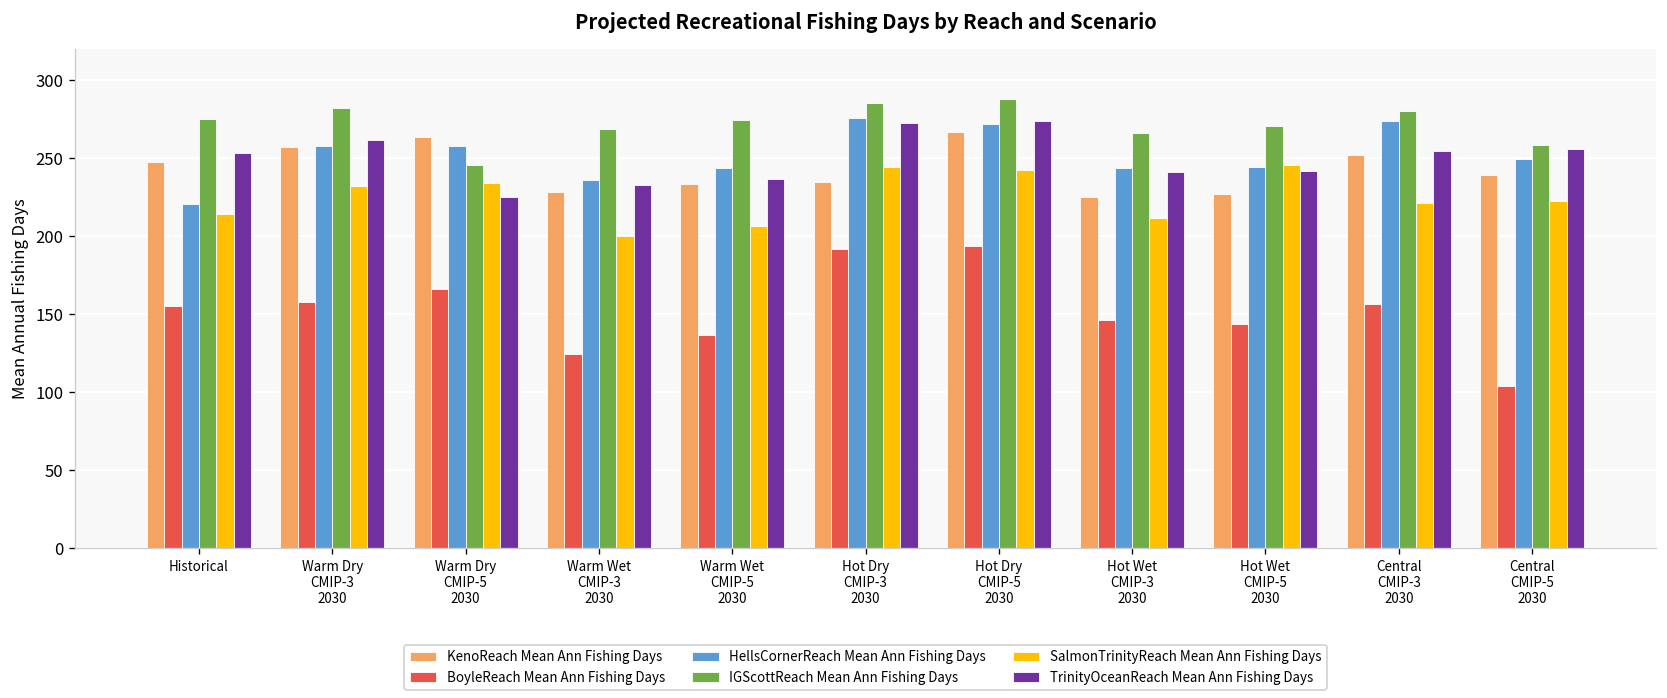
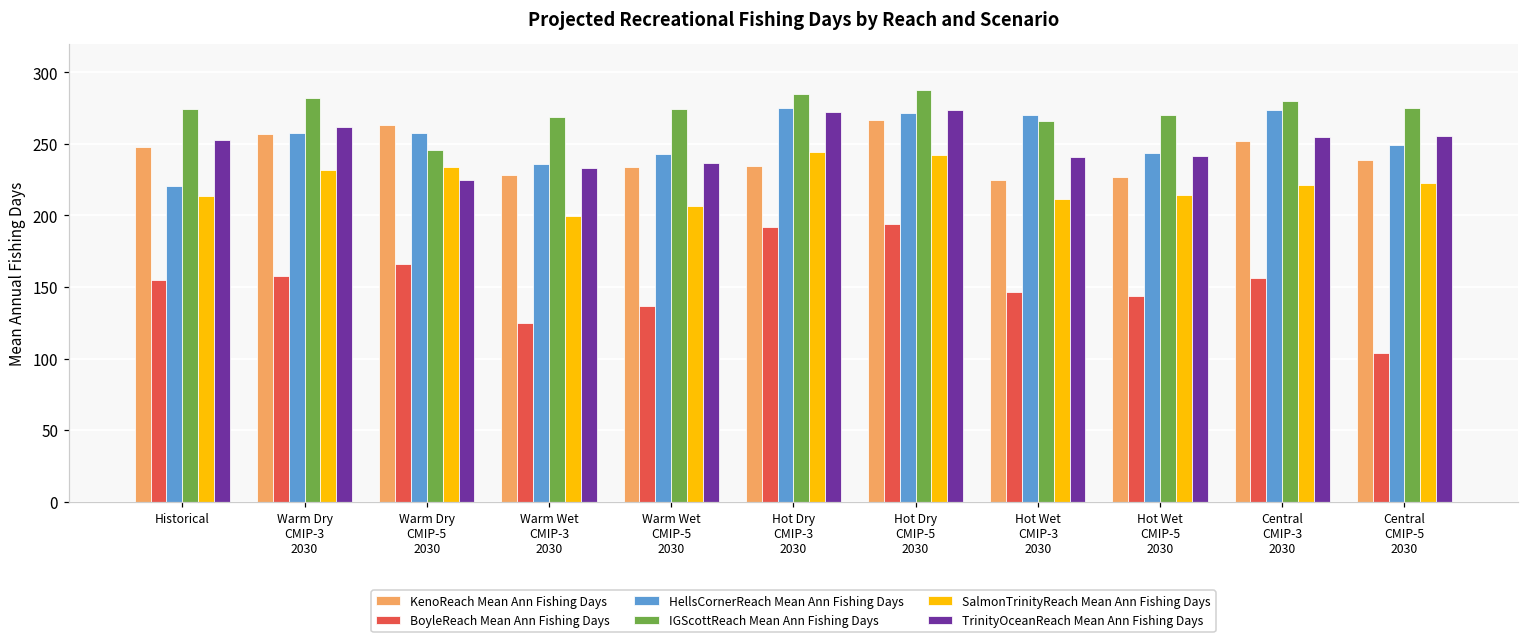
HellsCornerReach Mean Ann Fishing Days, Hot Wet CMIP-3 2030: 244 -> 270
SalmonTrinityReach Mean Ann Fishing Days, Hot Wet CMIP-5 2030: 245 -> 215
IGScottReach Mean Ann Fishing Days, Central CMIP-5 2030: 259 -> 275
